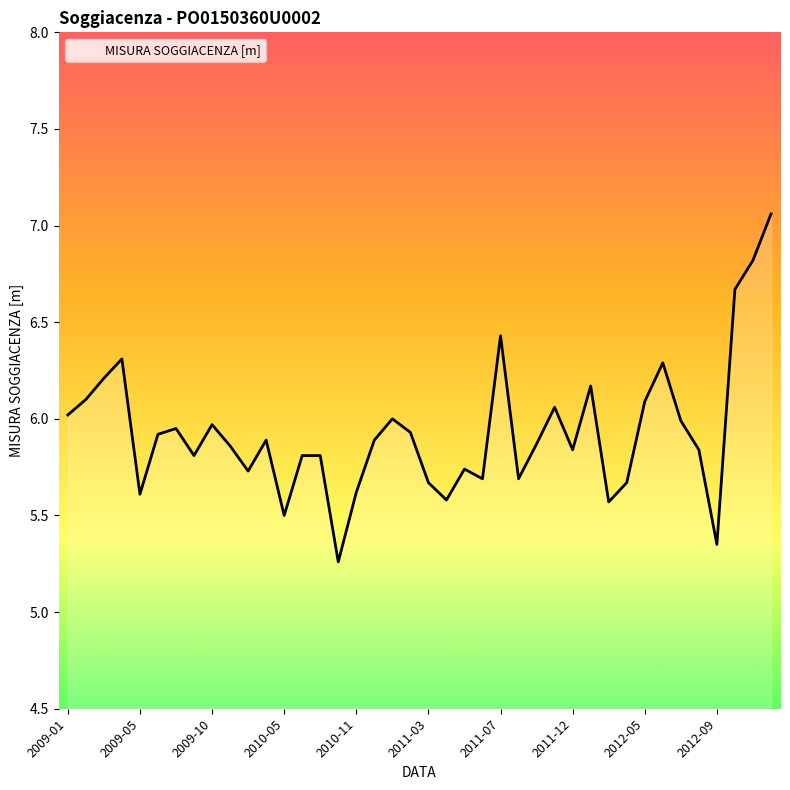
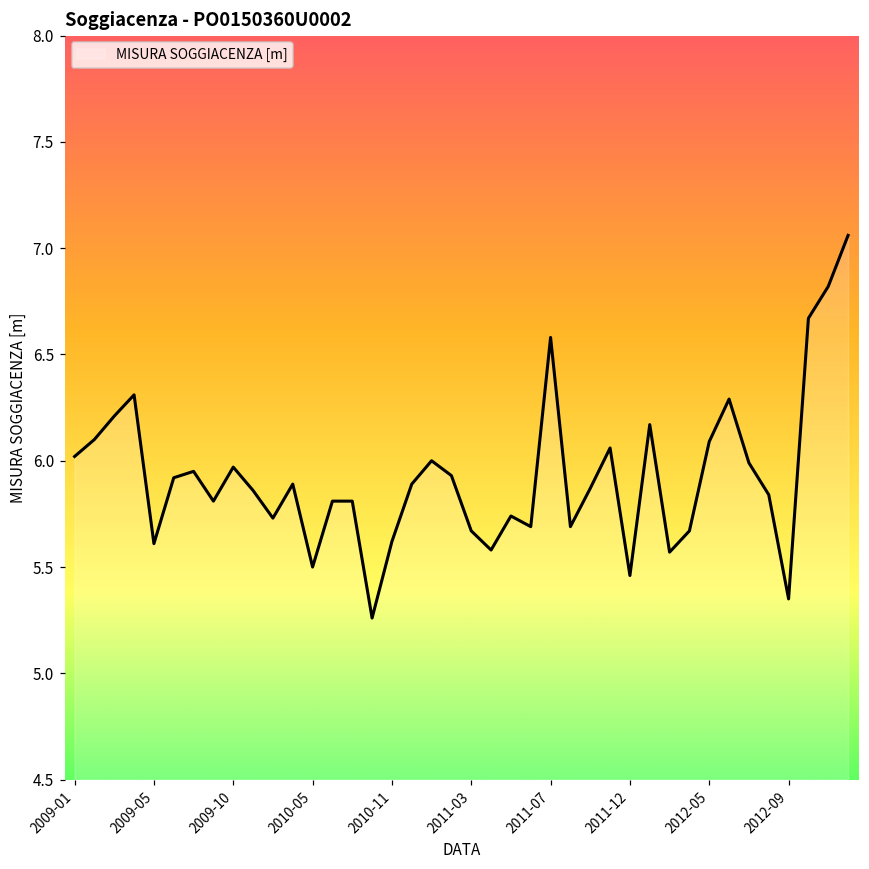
2011-07: 6.43 -> 6.58
2011-12: 5.84 -> 5.46
